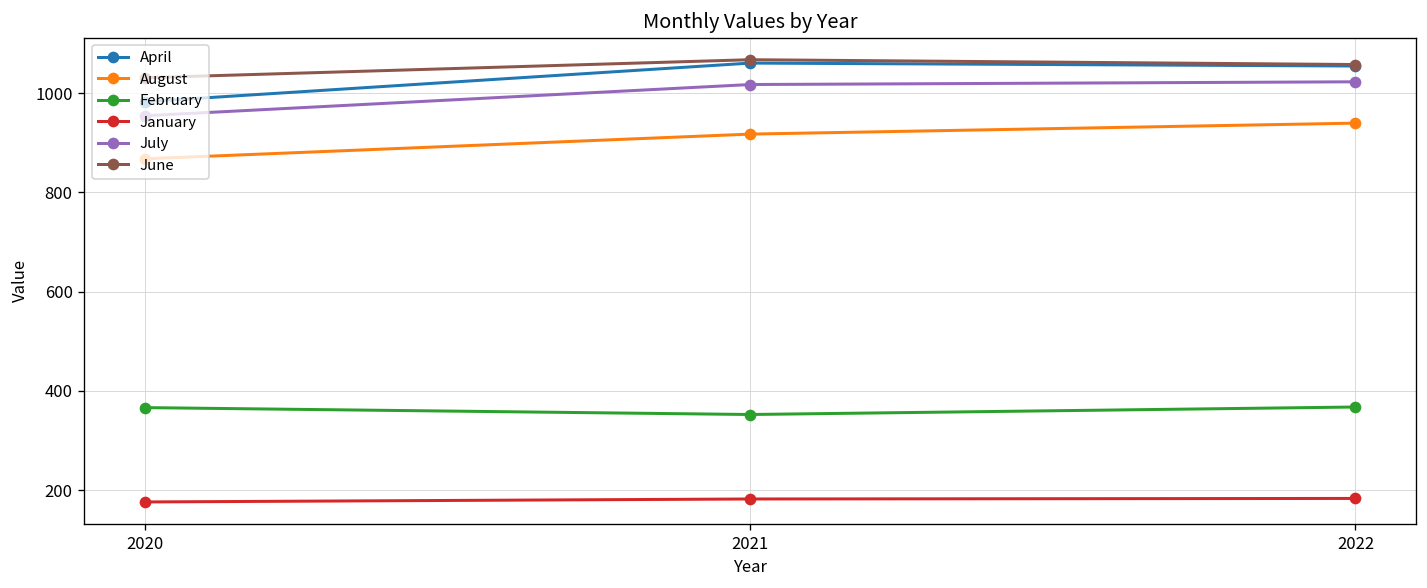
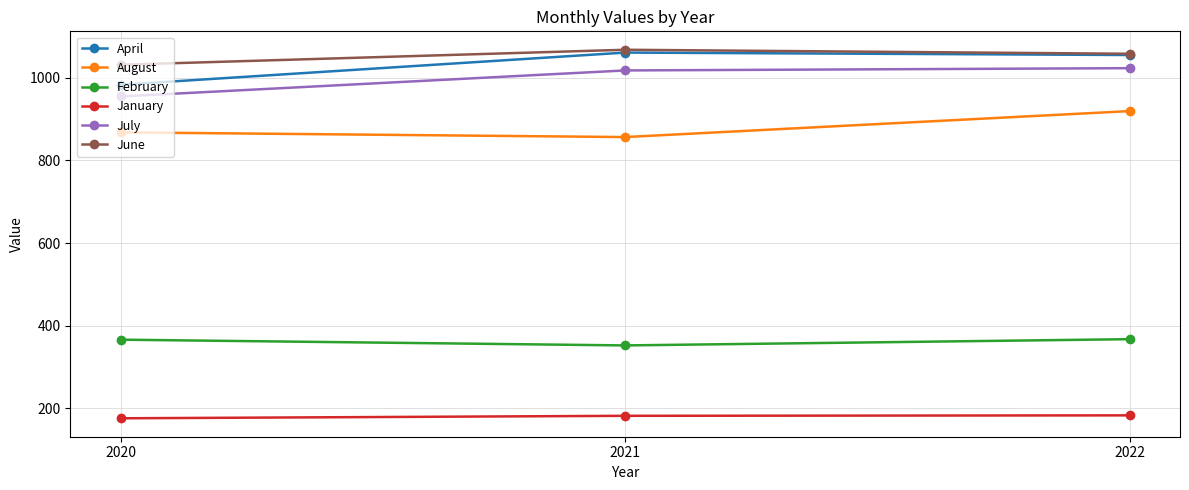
August, 2021: 920 -> 860
August, 2022: 940 -> 920
